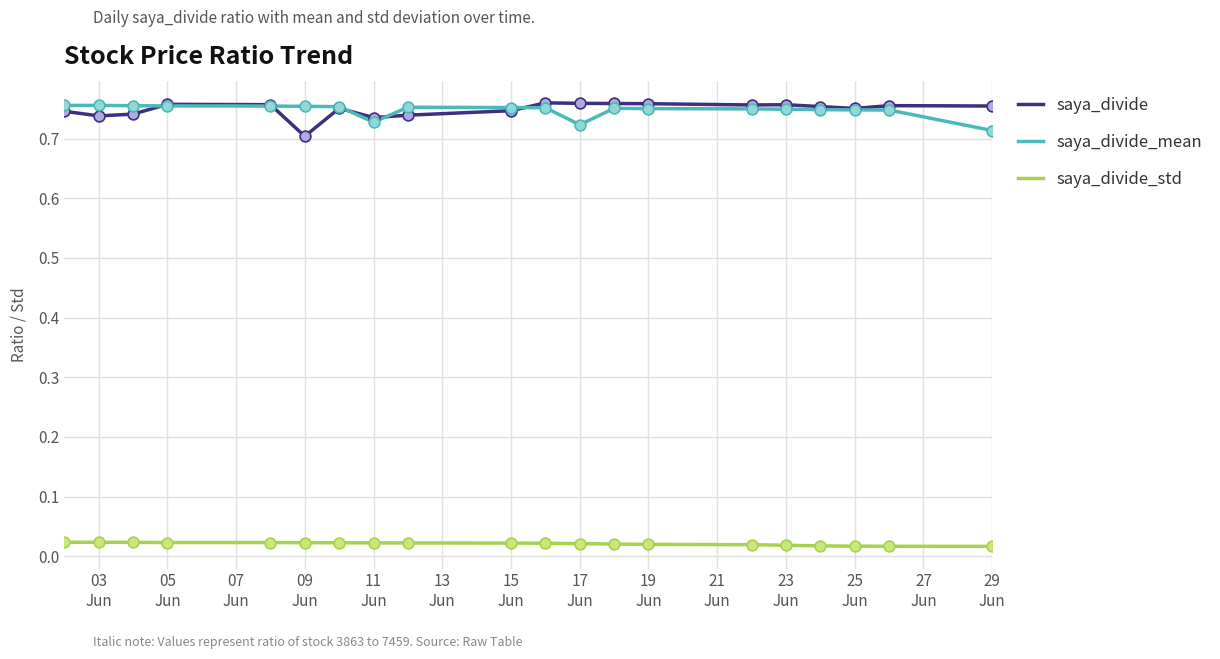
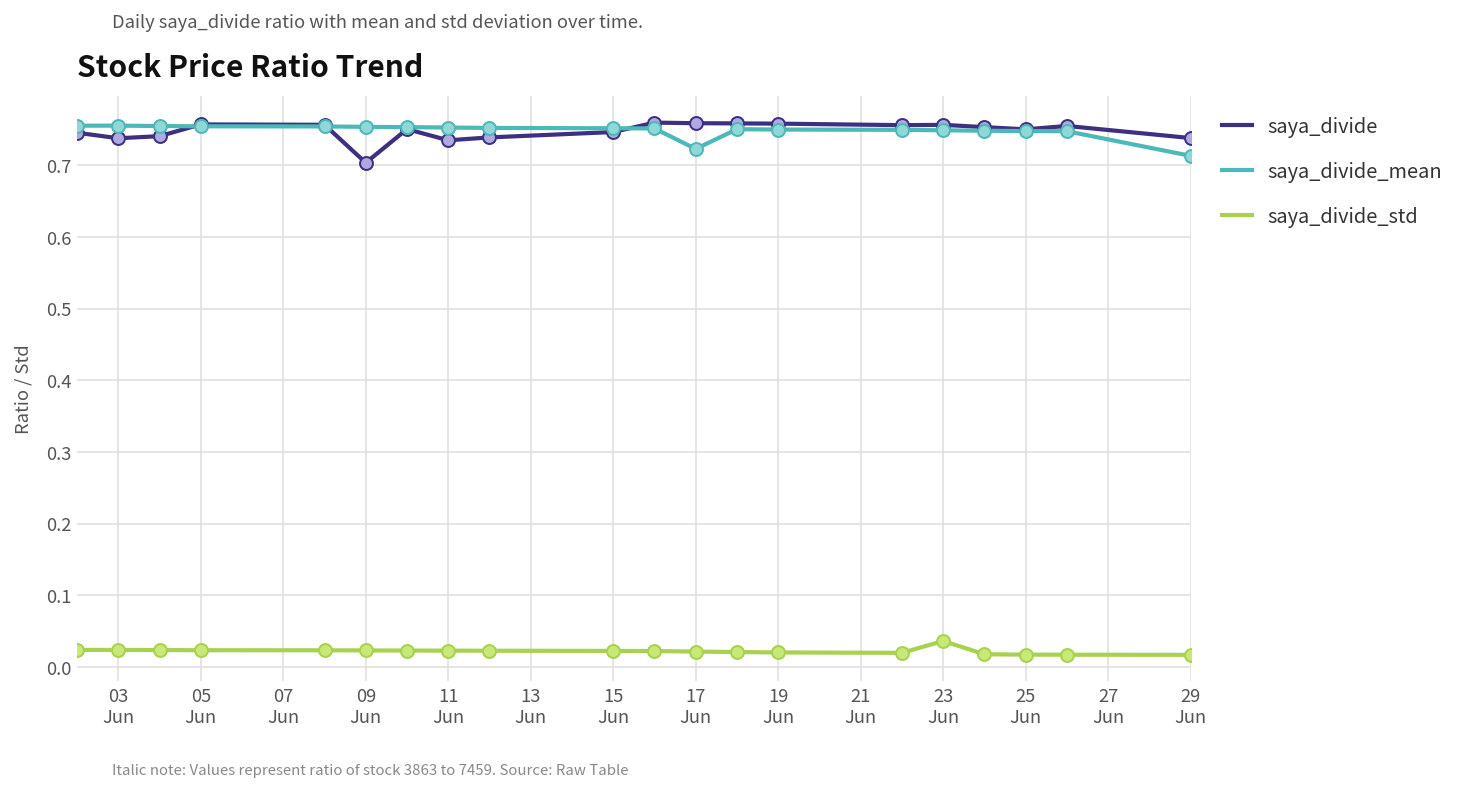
saya_divide_mean, 11 Jun: 0.73 -> 0.75
saya_divide_std, 23 Jun: 0.02 -> 0.04
saya_divide, 29 Jun: 0.75 -> 0.74
